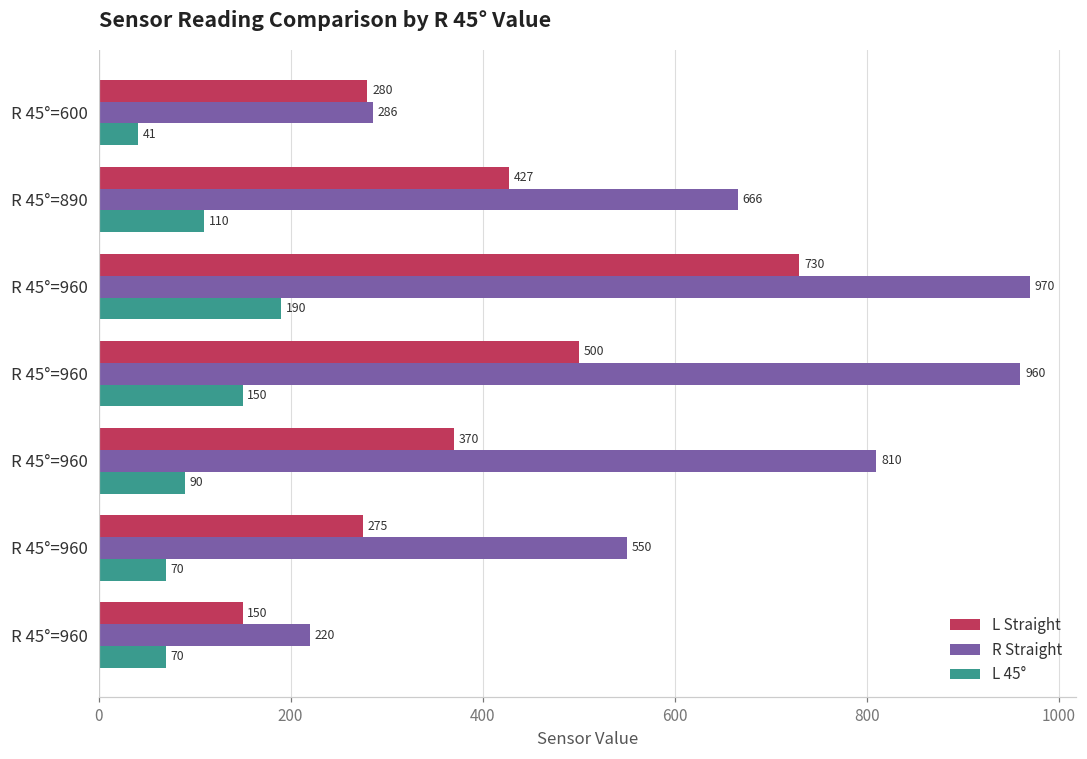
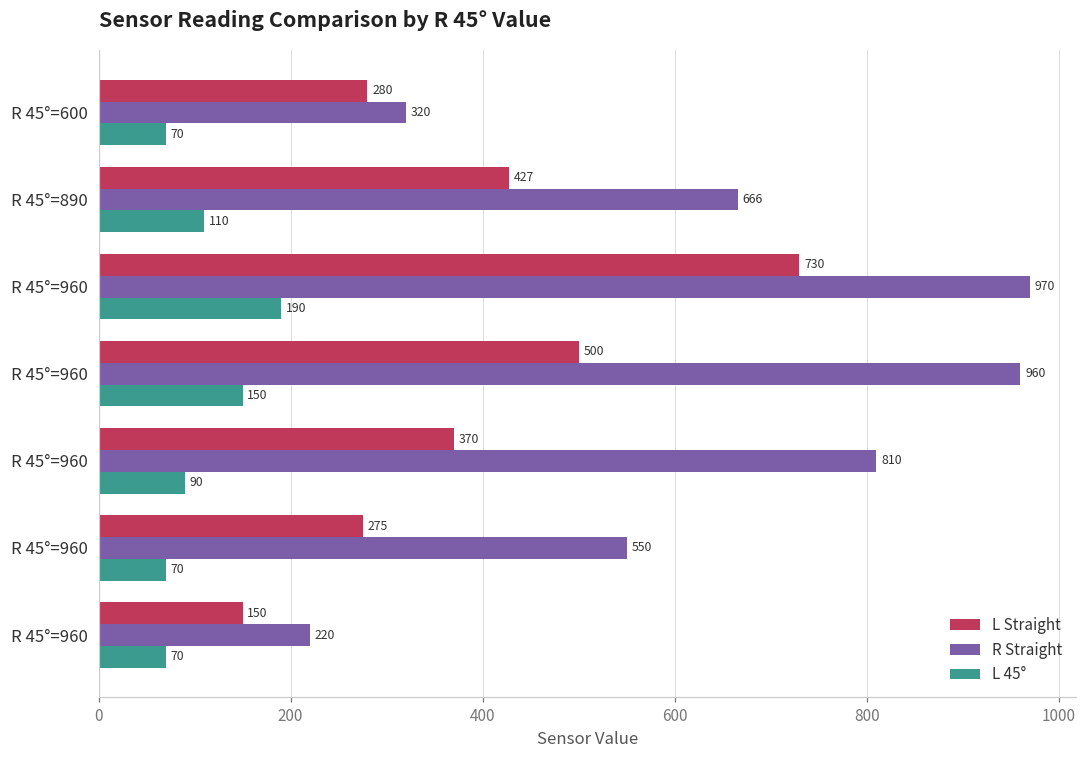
R Straight, R 45°=600: 286 -> 320
L 45°, R 45°=600: 41 -> 70
